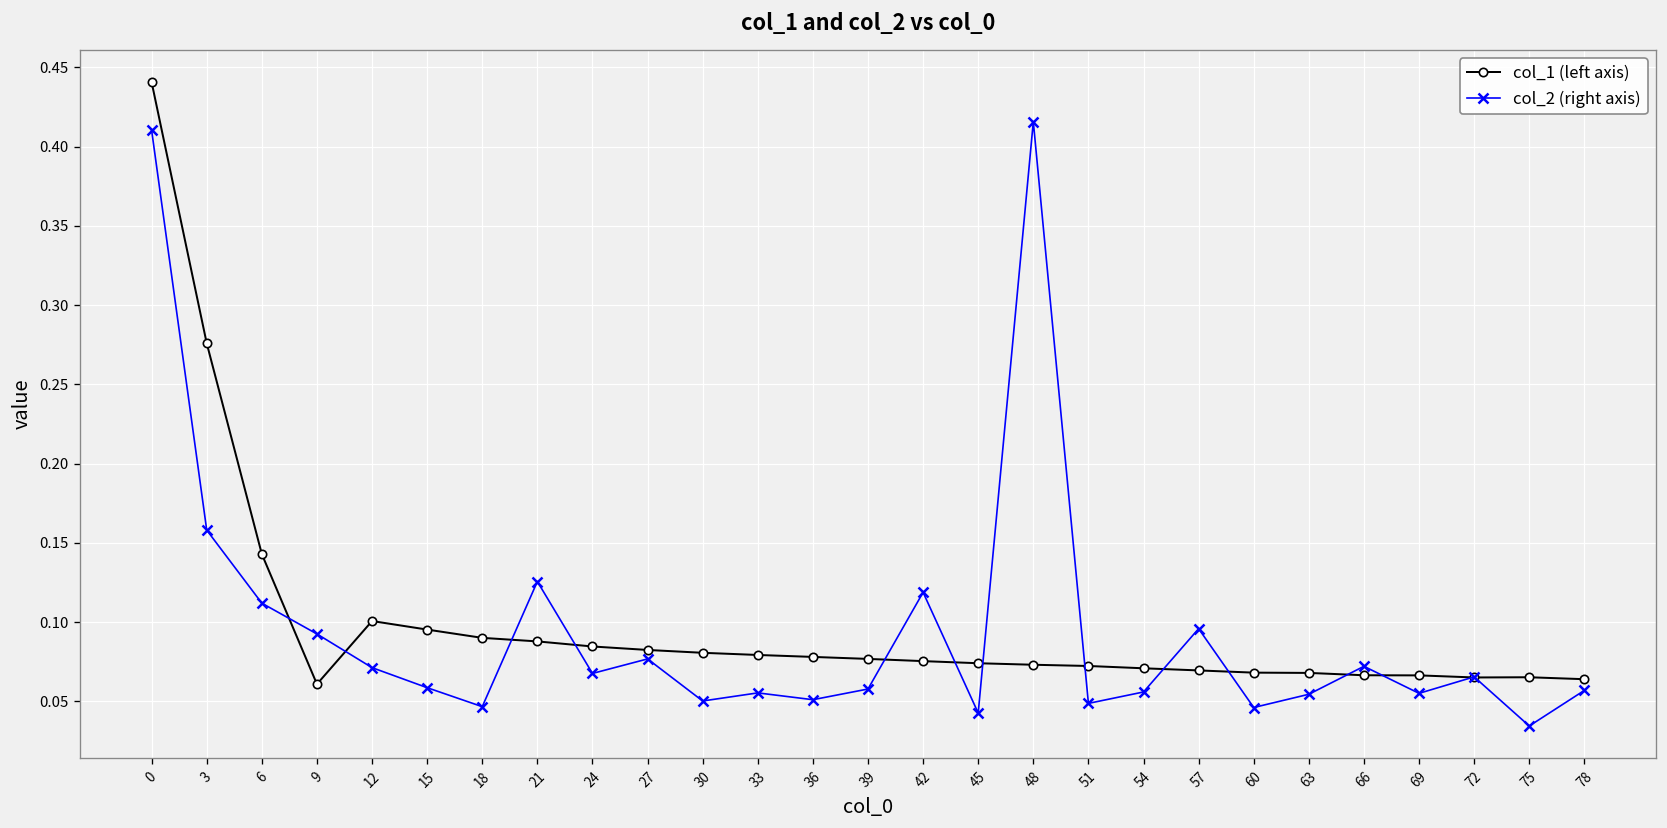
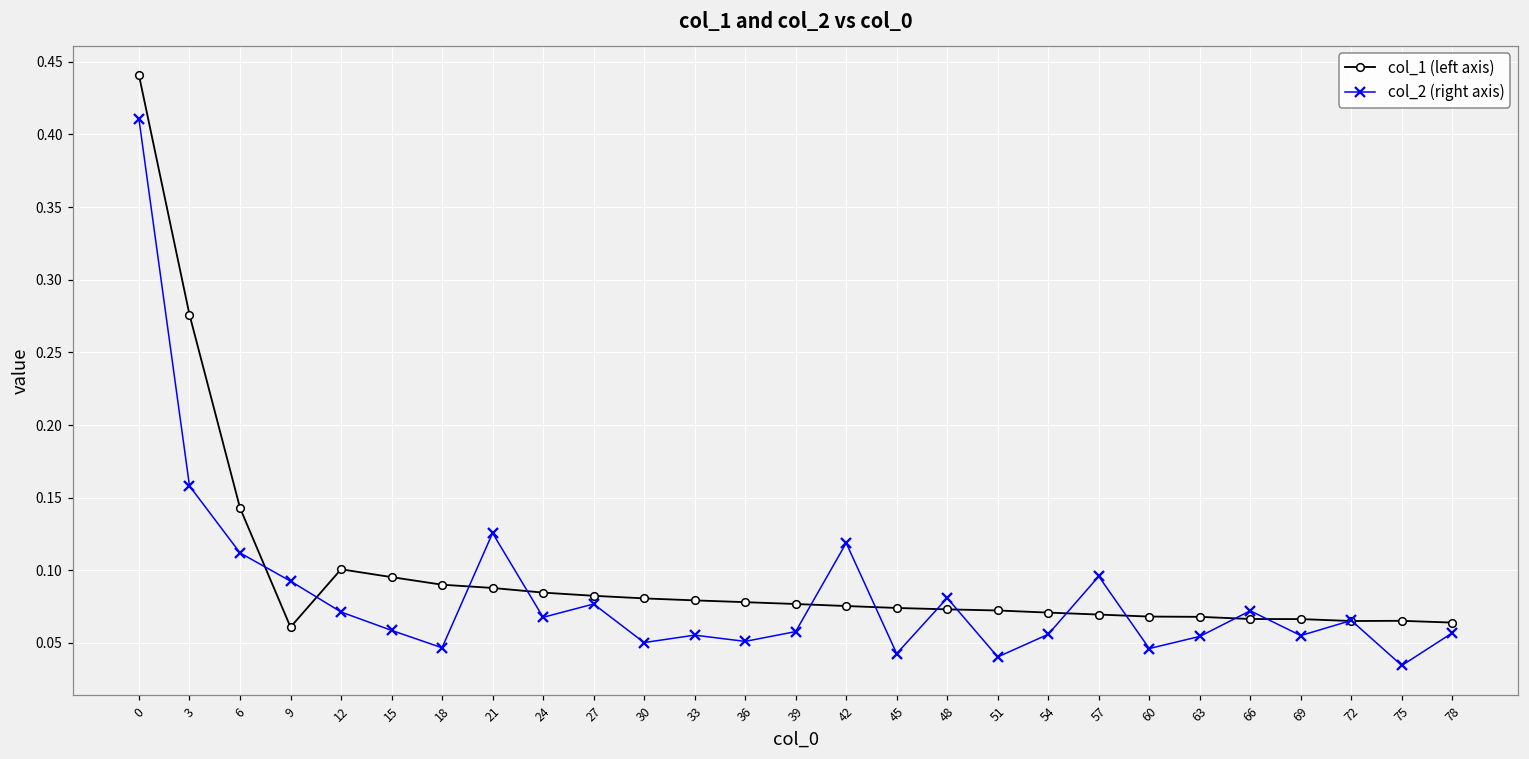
col_2 (right axis), 48: 0.416 -> 0.081
col_2 (right axis), 51: 0.049 -> 0.040
